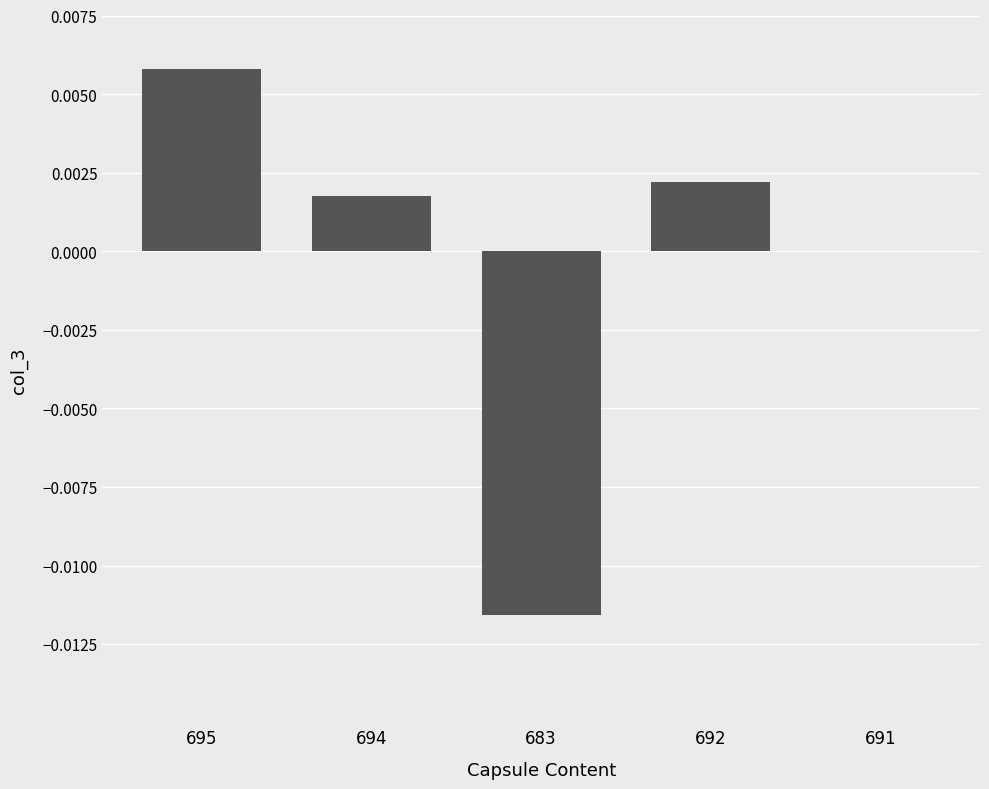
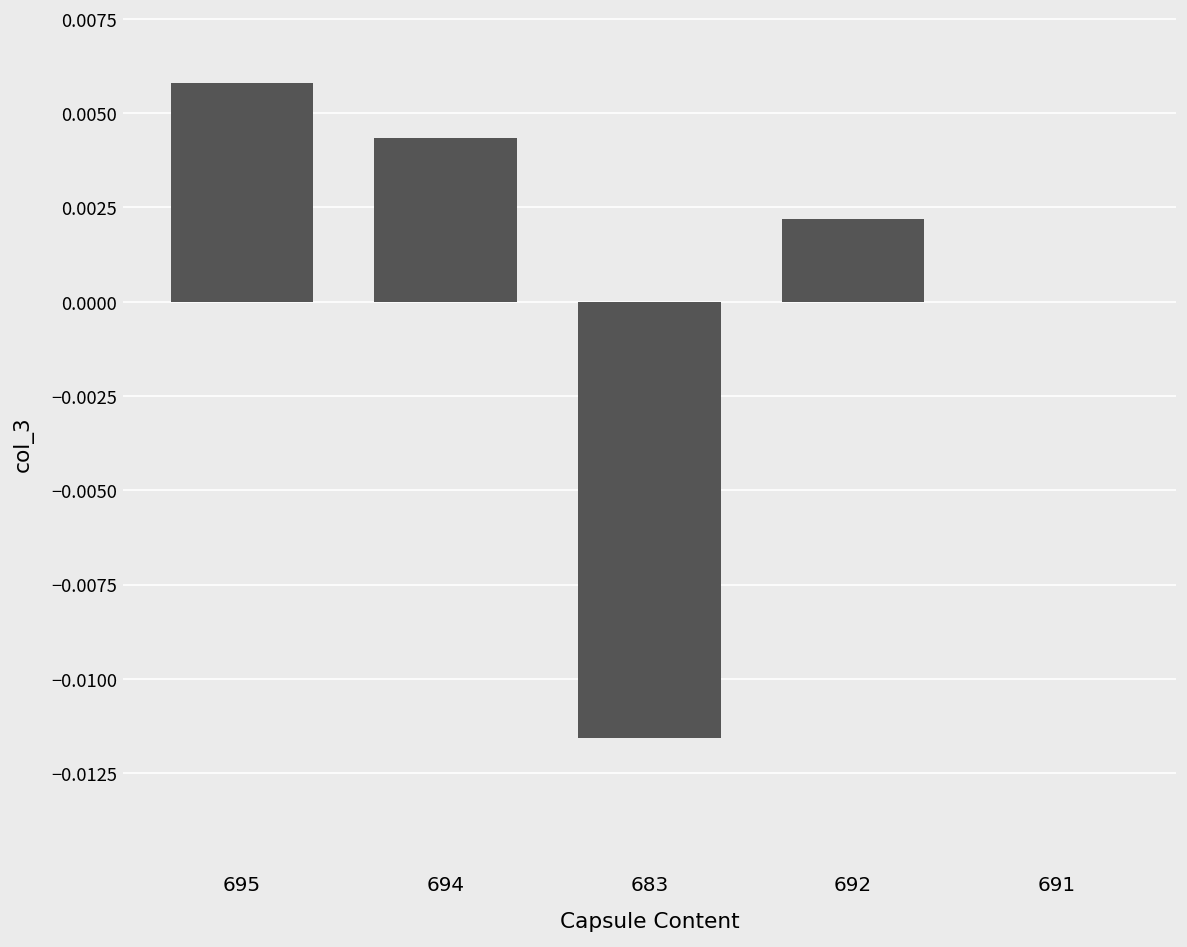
694: 0.0018 -> 0.0043
